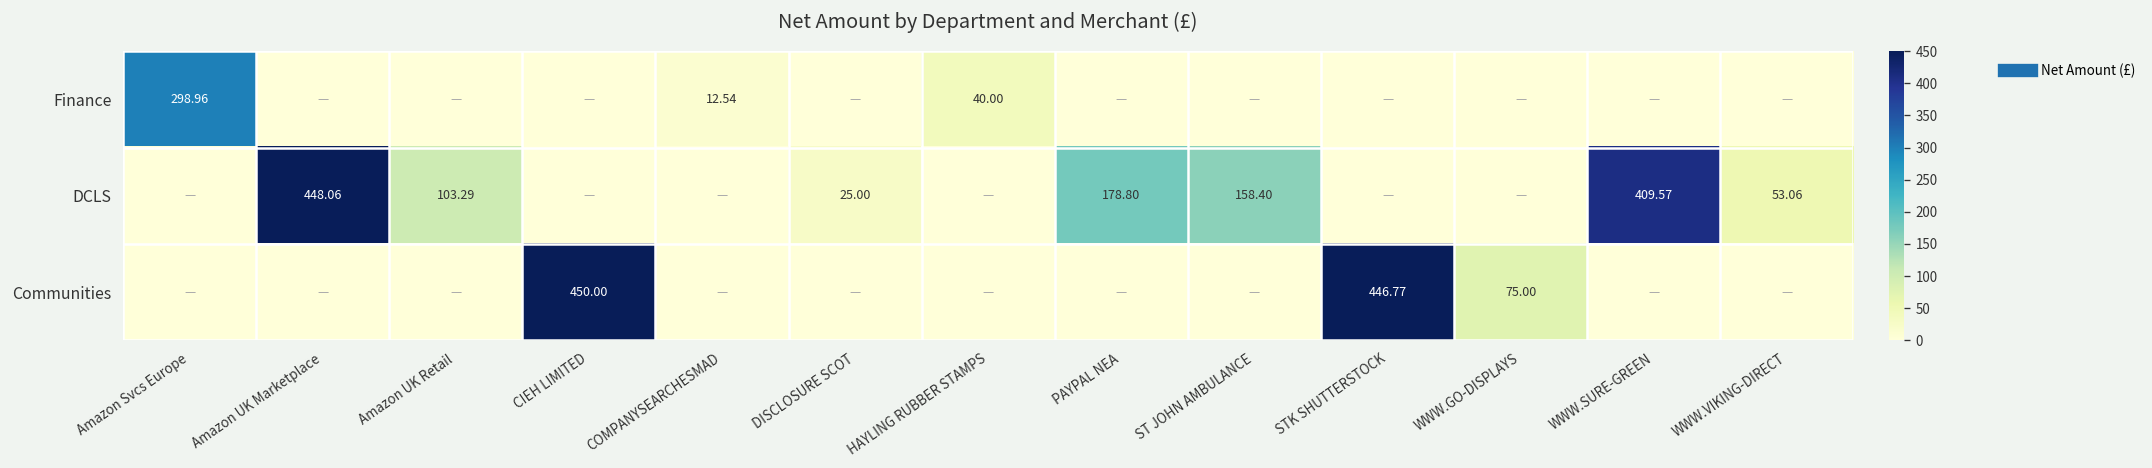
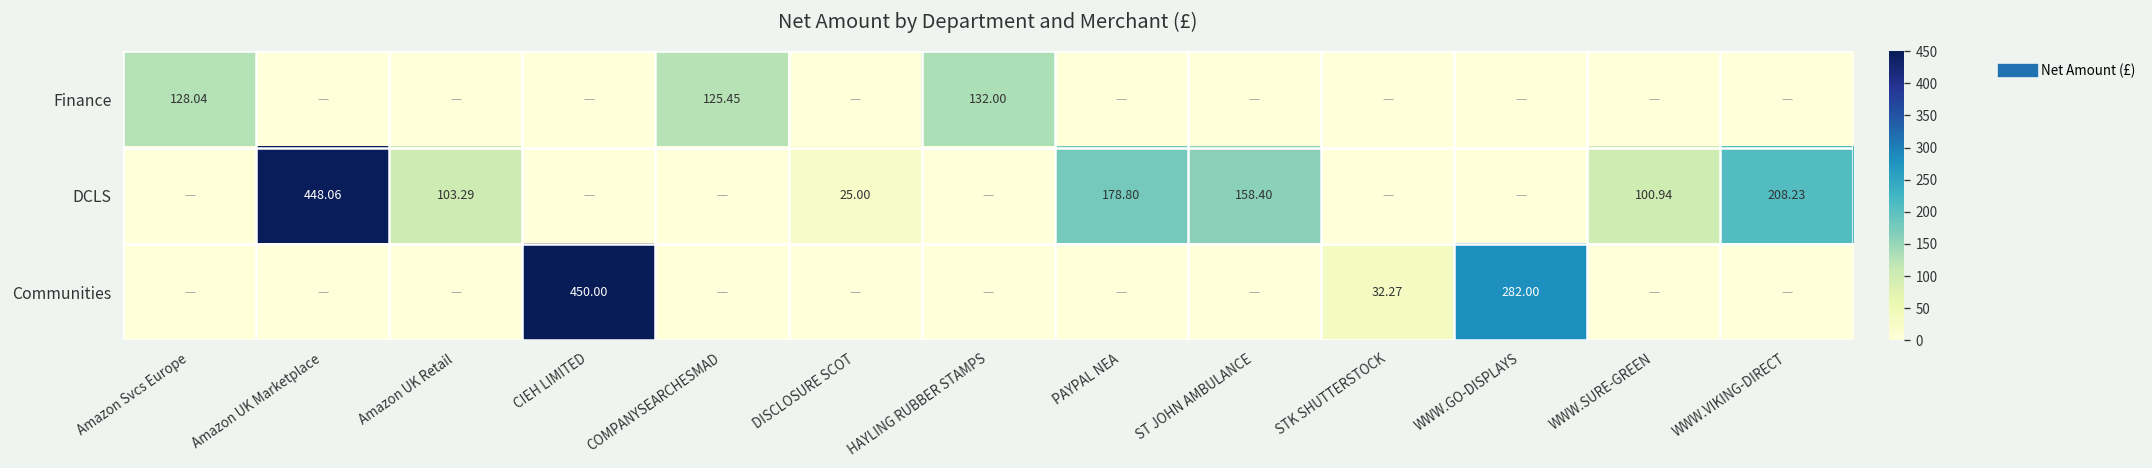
Finance, Amazon Svcs Europe: 298.96 -> 128.04
Finance, COMPANYSEARCHESMAD: 12.54 -> 125.45
Finance, HAYLING RUBBER STAMPS: 40.00 -> 132.00
DCLS, WWW.SURE-GREEN: 409.57 -> 100.94
DCLS, WWW.VIKING-DIRECT: 53.06 -> 208.23
Communities, STK SHUTTERSTOCK: 446.77 -> 32.27
Communities, WWW.GO-DISPLAYS: 75.00 -> 282.00
